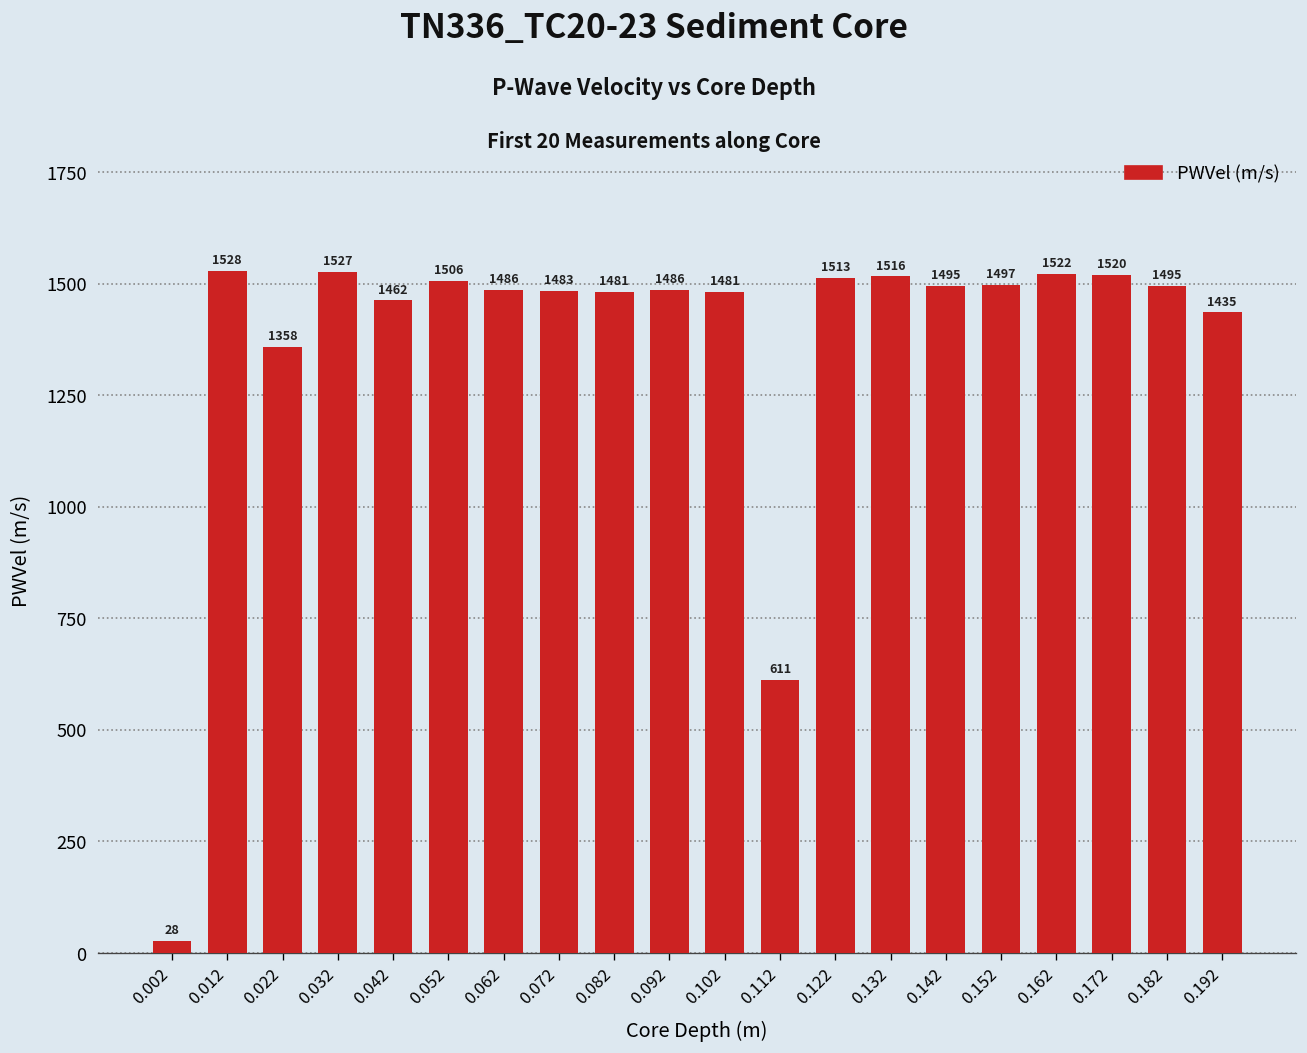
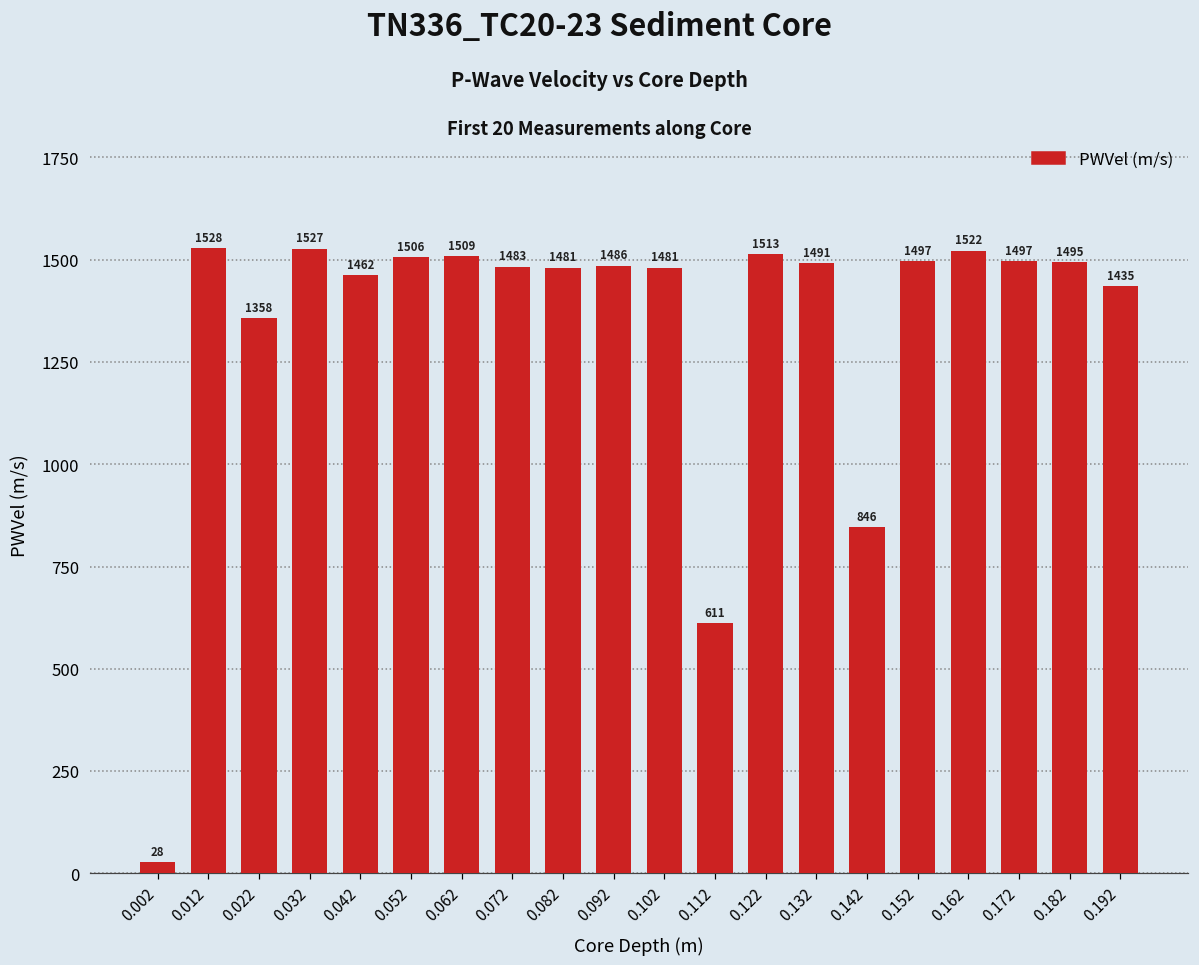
0.062: 1486 -> 1509
0.132: 1516 -> 1491
0.142: 1495 -> 846
0.172: 1520 -> 1497
